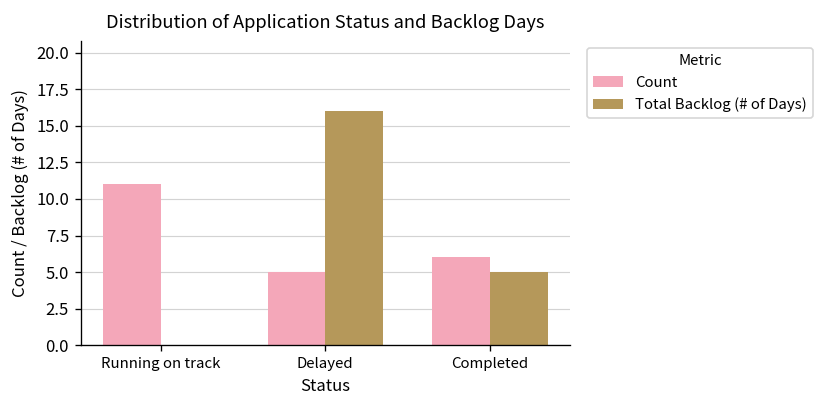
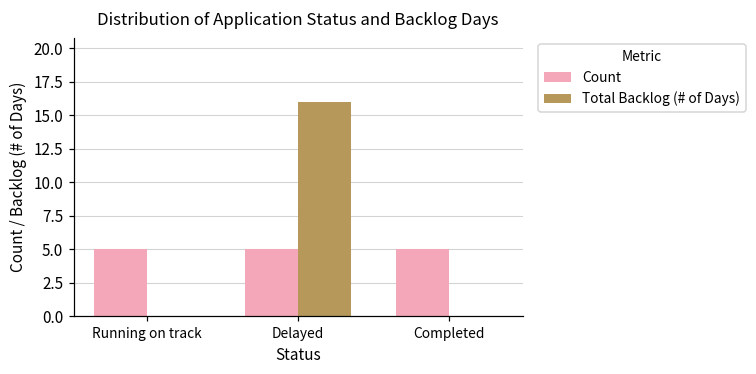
Count, Running on track: 11 -> 5
Count, Completed: 6 -> 5
Total Backlog (# of Days), Completed: 5 -> 0
